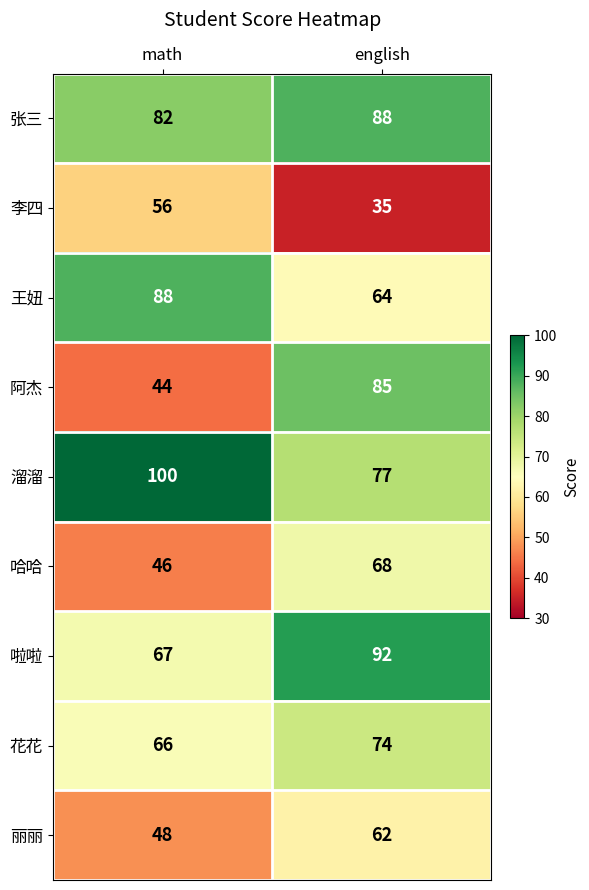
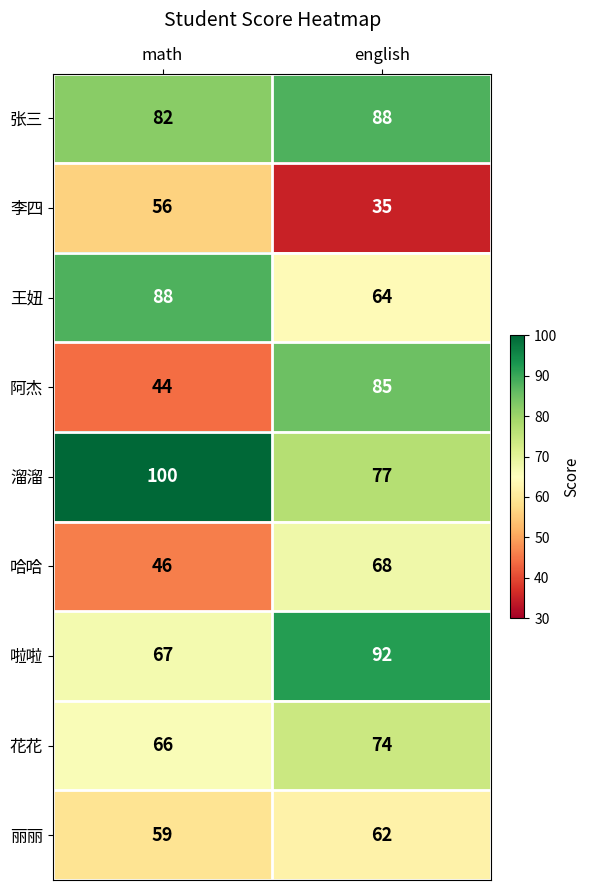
丽丽, math: 48 -> 59
